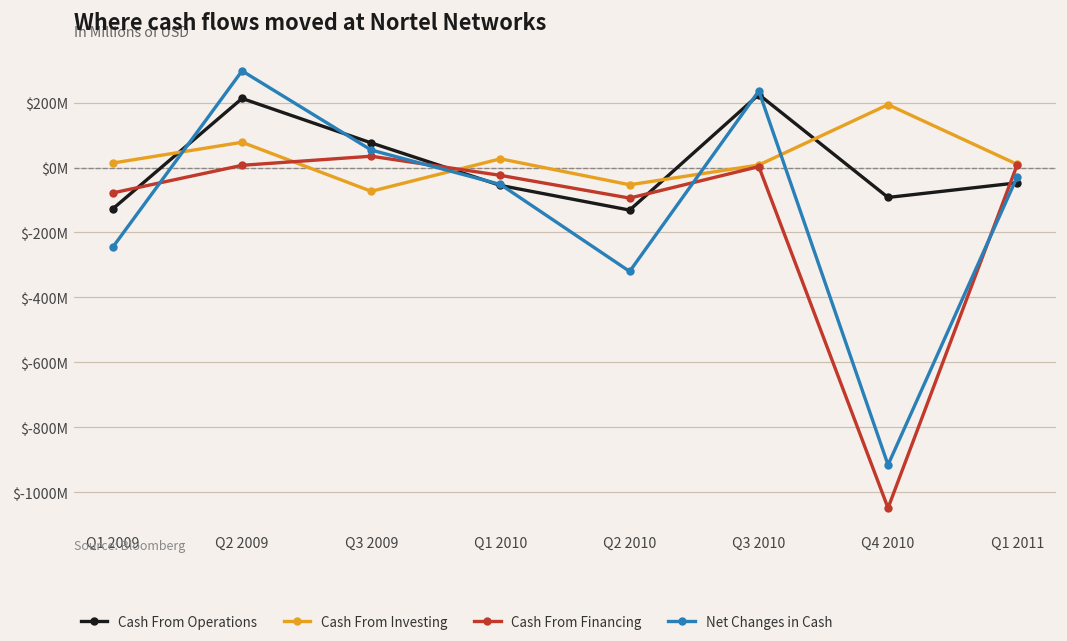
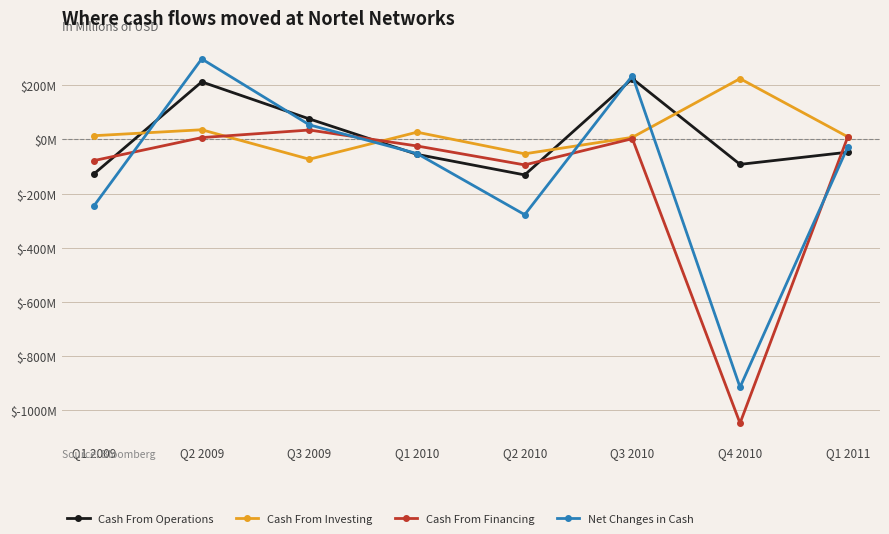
Cash From Investing, Q2 2009: $80000000 -> $40000000
Net Changes in Cash, Q2 2010: $-320000000 -> $-280000000
Cash From Investing, Q4 2010: $190000000 -> $230000000
